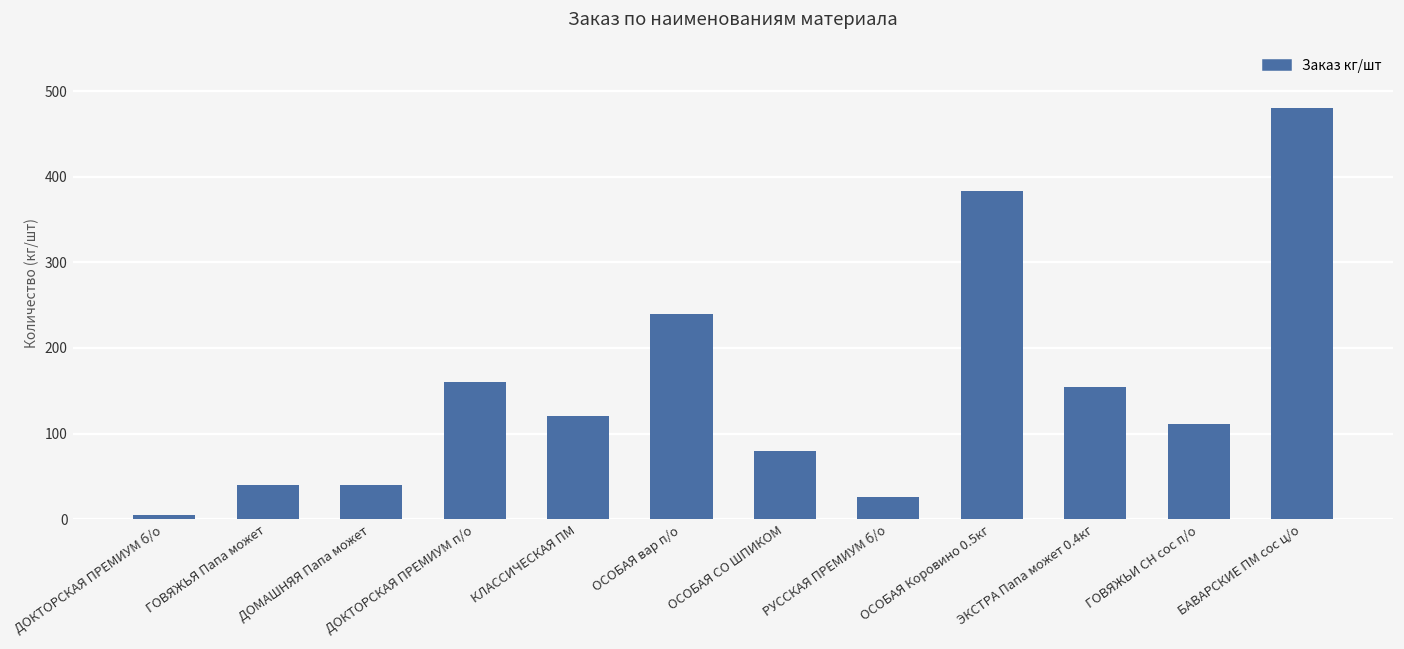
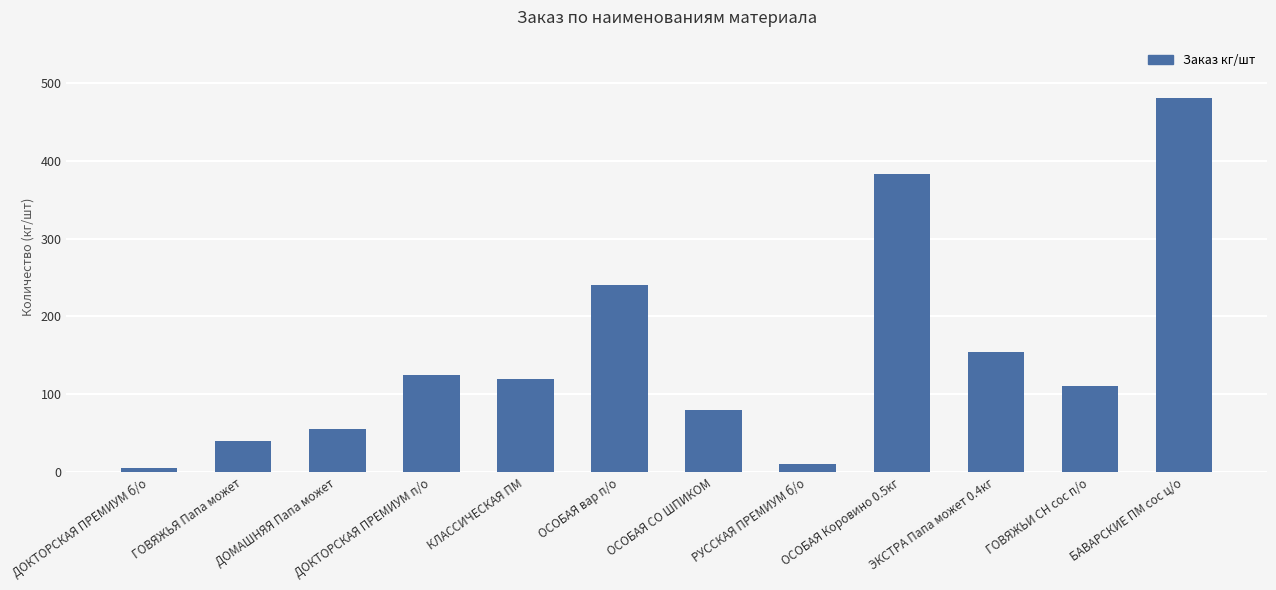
ДОМАШНЯЯ Папа может: 40 -> 60
ДОКТОРСКАЯ ПРЕМИУМ п/о: 160 -> 130
РУССКАЯ ПРЕМИУМ б/о: 30 -> 10
